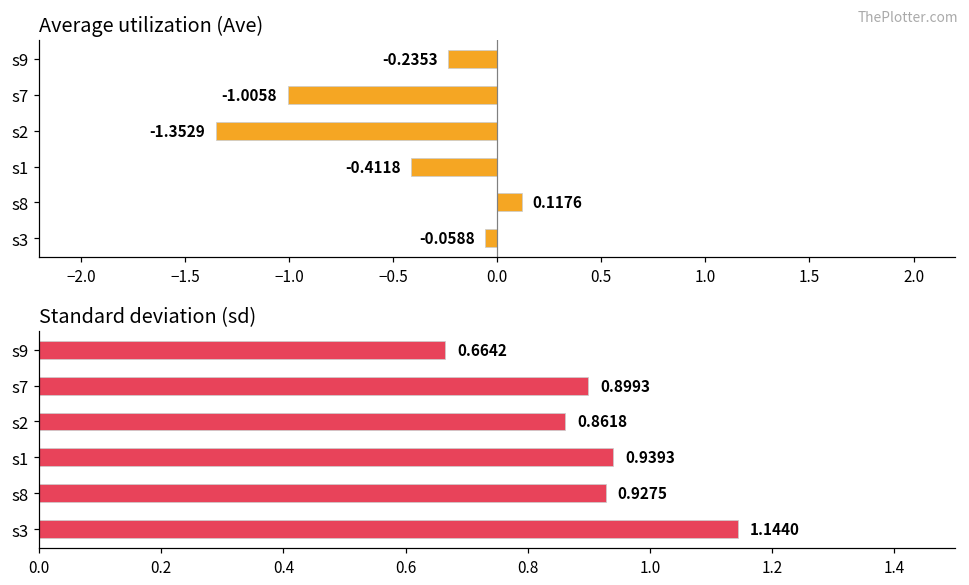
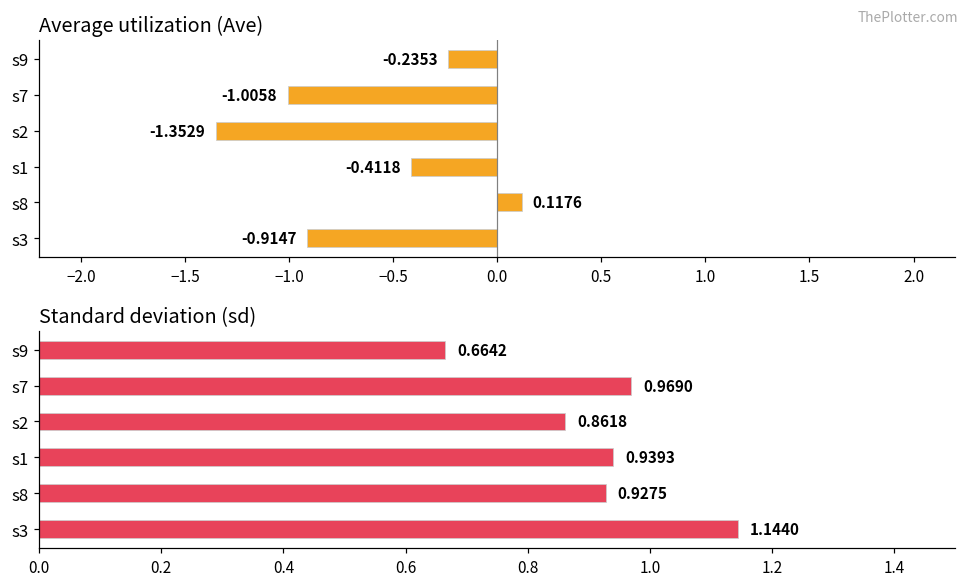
Average utilization (Ave), s3: -0.0588 -> -0.9147
Standard deviation (sd), s7: 0.8993 -> 0.9690
